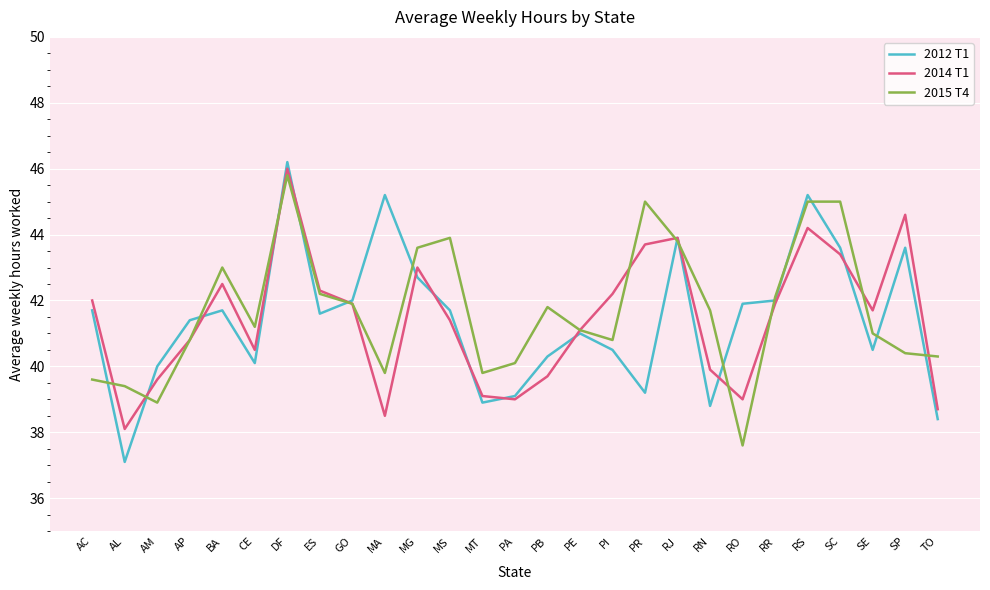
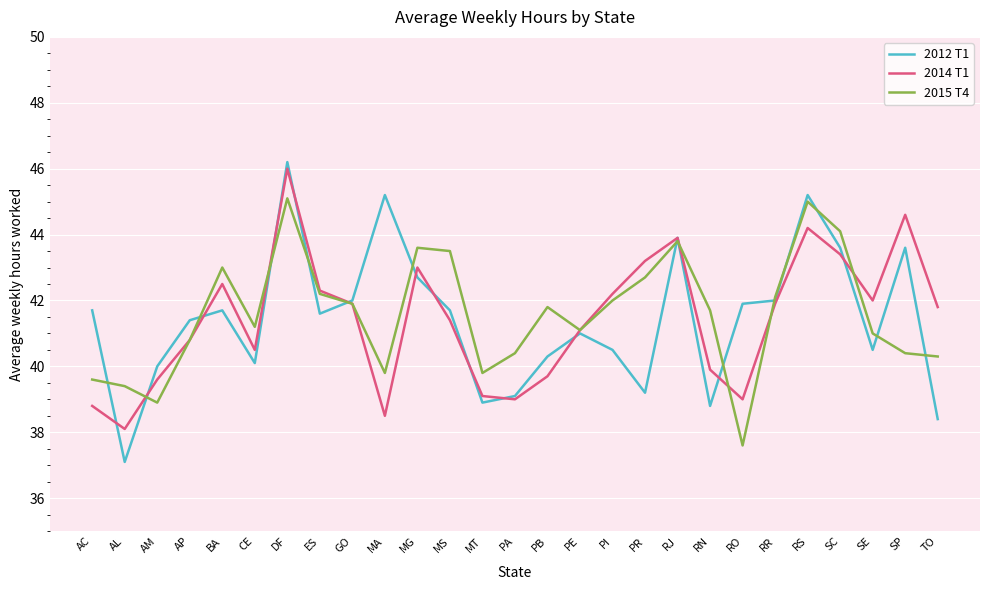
2014 T1, AC: 42.0 -> 38.8
2015 T4, DF: 45.8 -> 45.1
2015 T4, MS: 43.9 -> 43.5
2015 T4, PA: 40.1 -> 40.4
2015 T4, PI: 40.8 -> 42.0
2014 T1, PR: 43.7 -> 43.2
2015 T4, PR: 45.0 -> 42.7
2015 T4, SC: 45.0 -> 44.1
2014 T1, SE: 41.7 -> 42.0
2014 T1, TO: 38.7 -> 41.8
